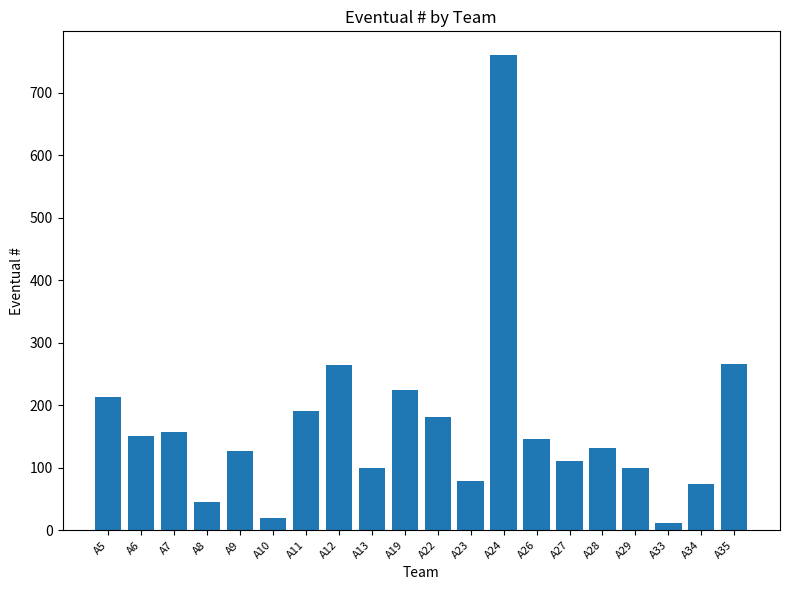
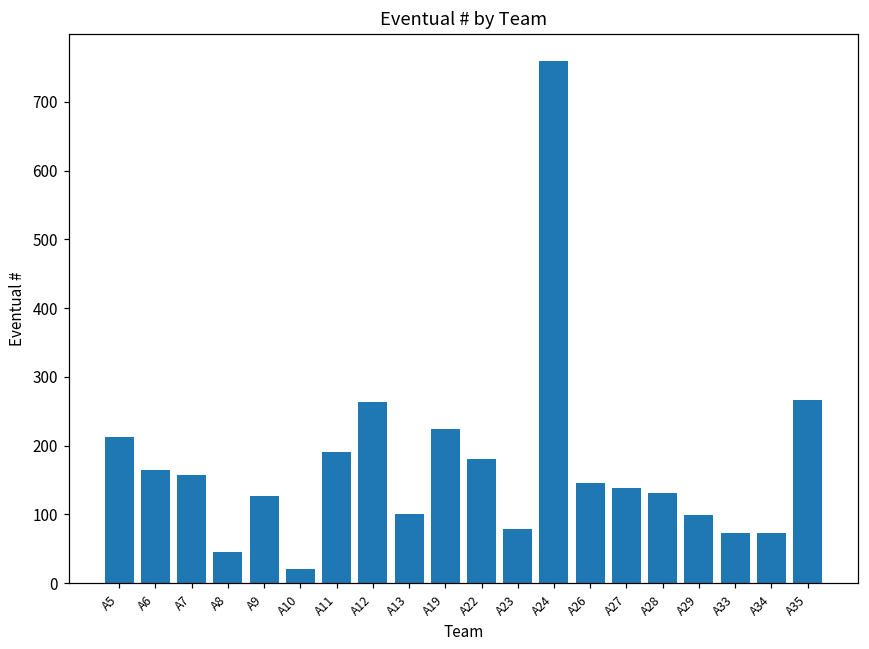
A6: 150 -> 160
A27: 110 -> 140
A33: 10 -> 70
